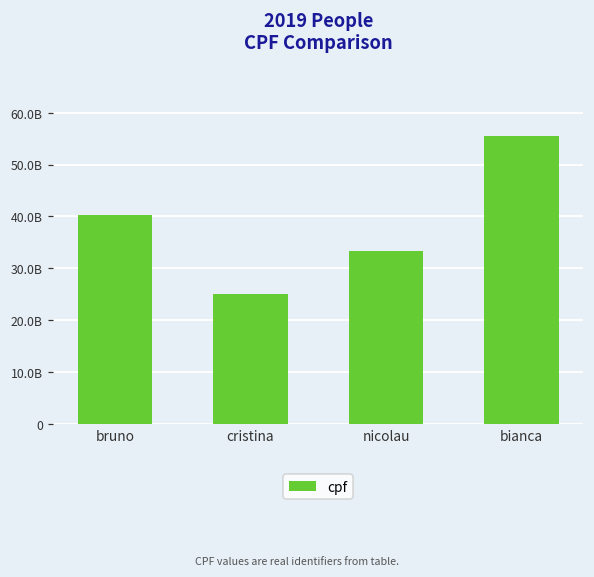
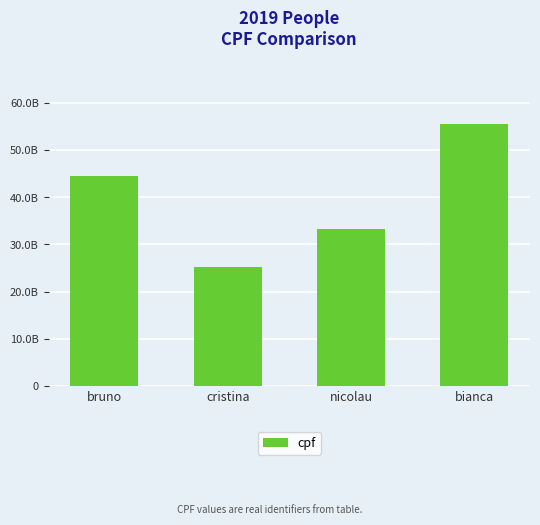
bruno: 40000000000 -> 44000000000
